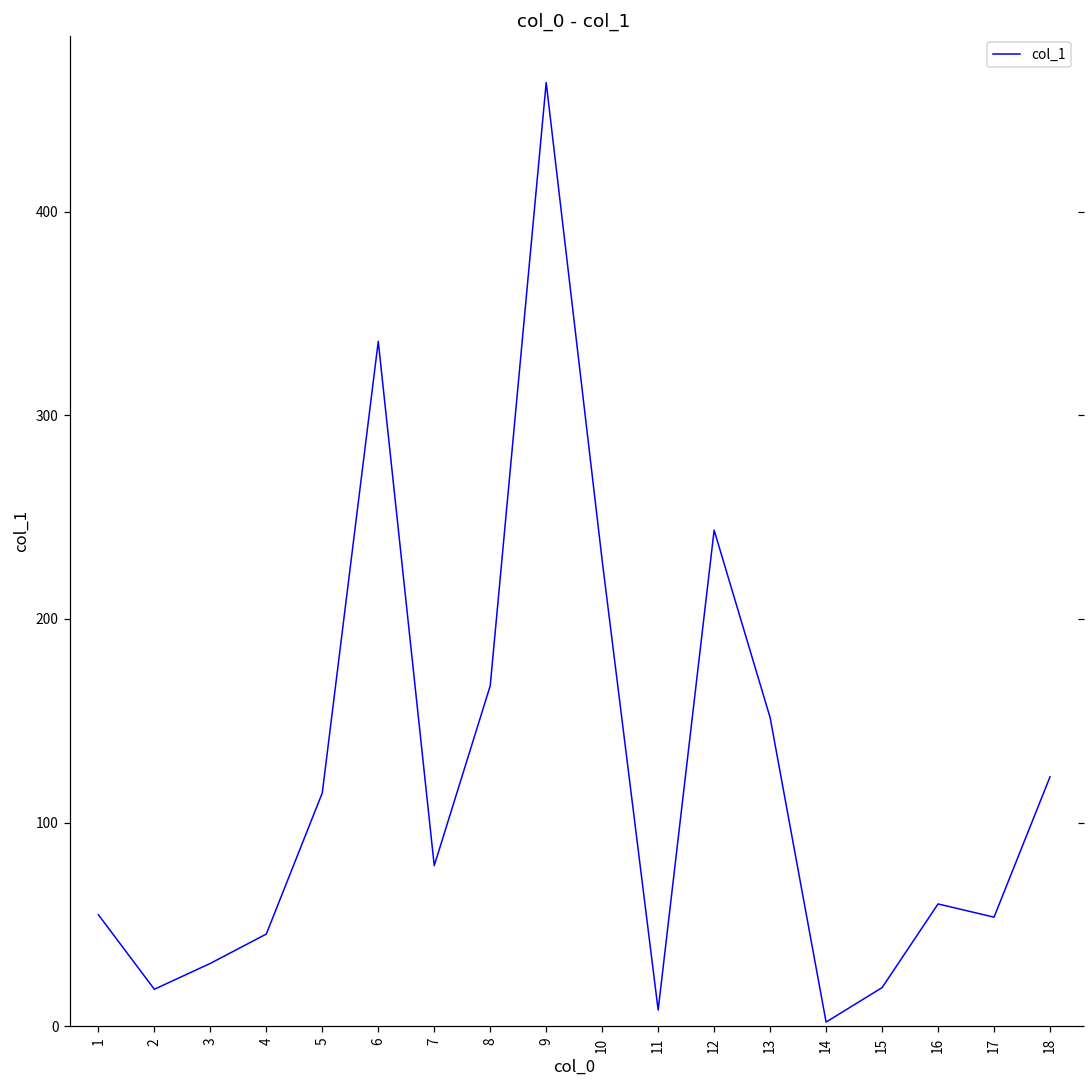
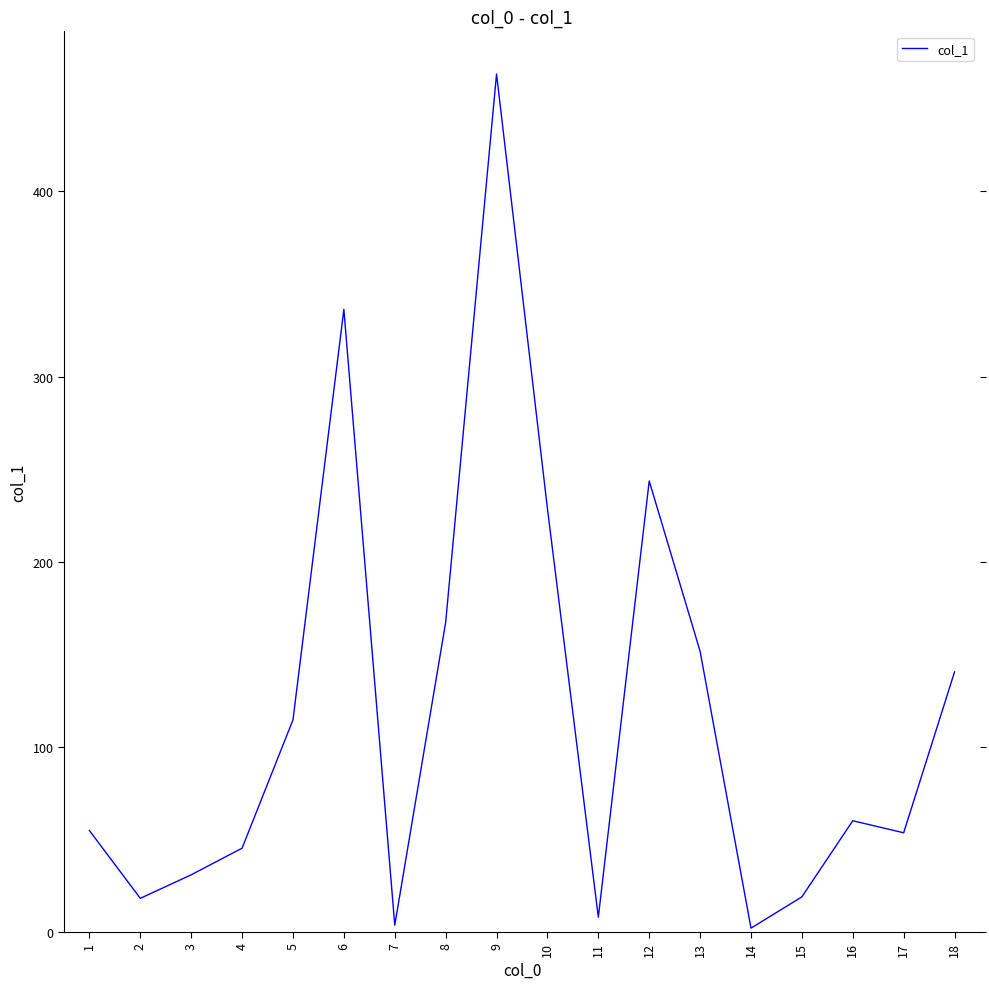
7: 79 -> 4
18: 123 -> 141
